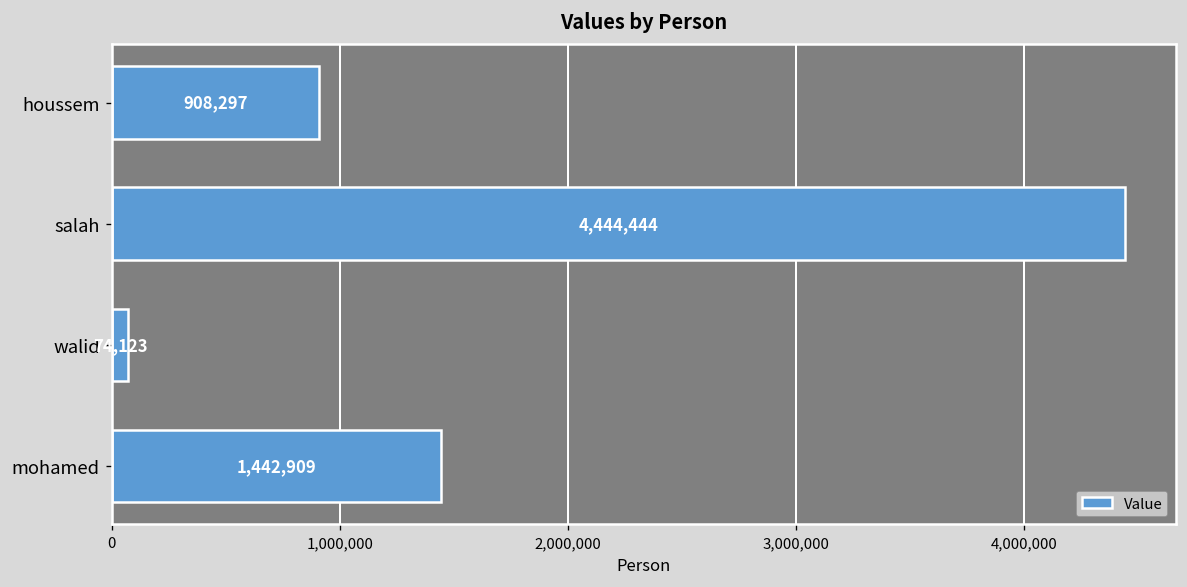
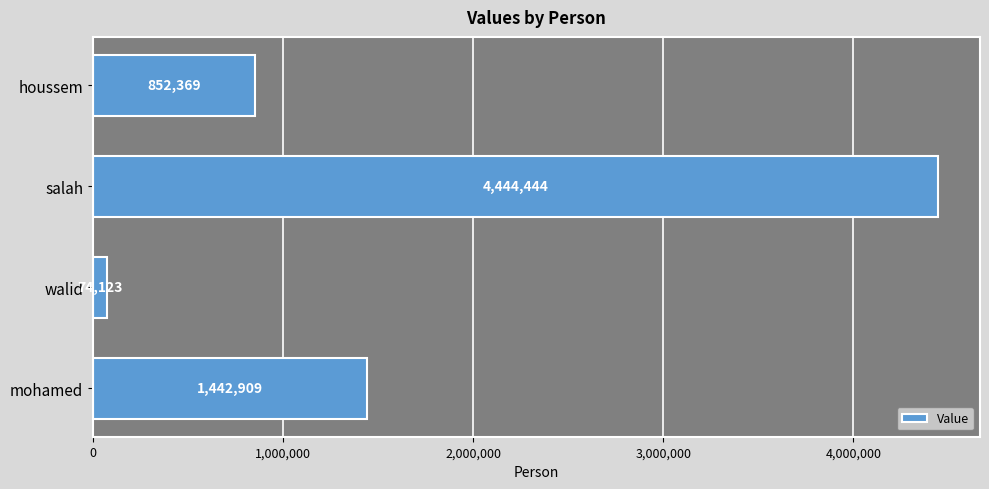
houssem: 908,297 -> 852,369
